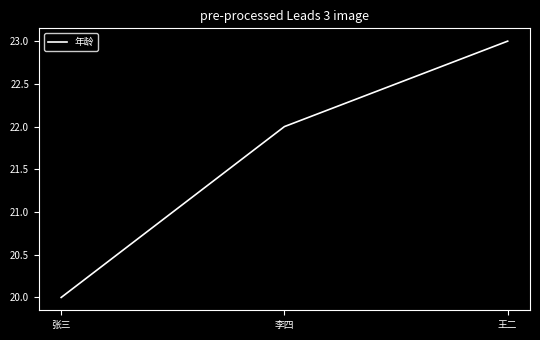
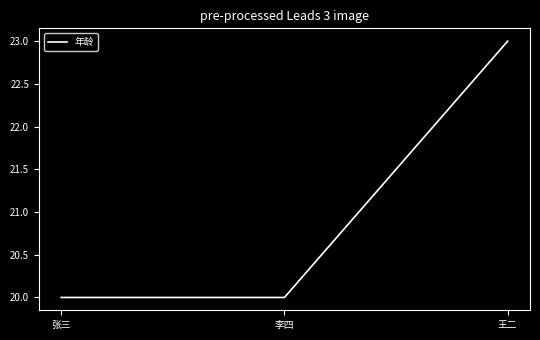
李四: 22 -> 20
